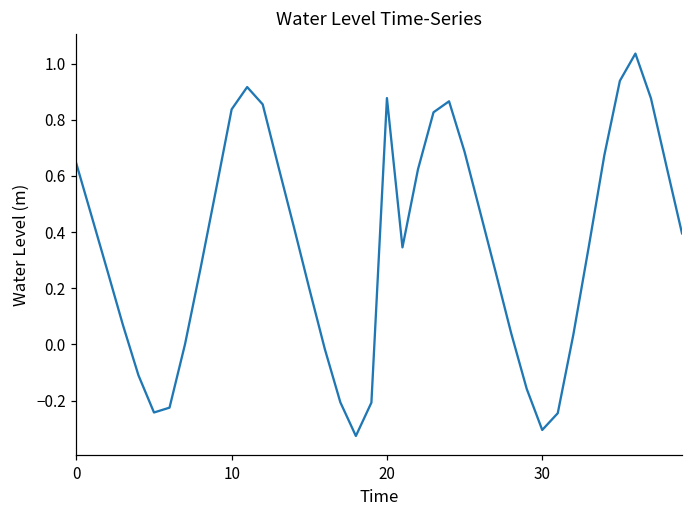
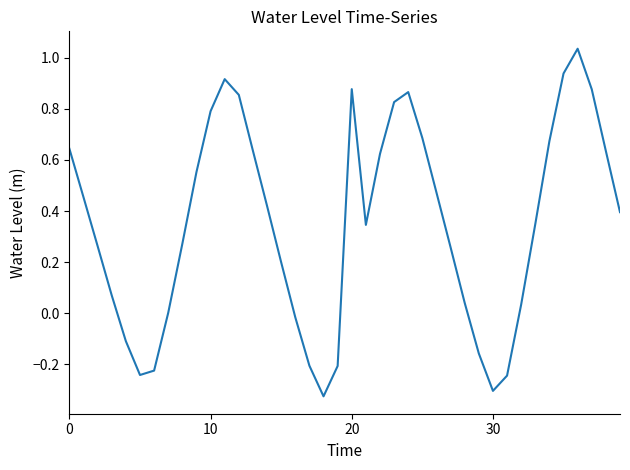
10: 0.84 -> 0.79
